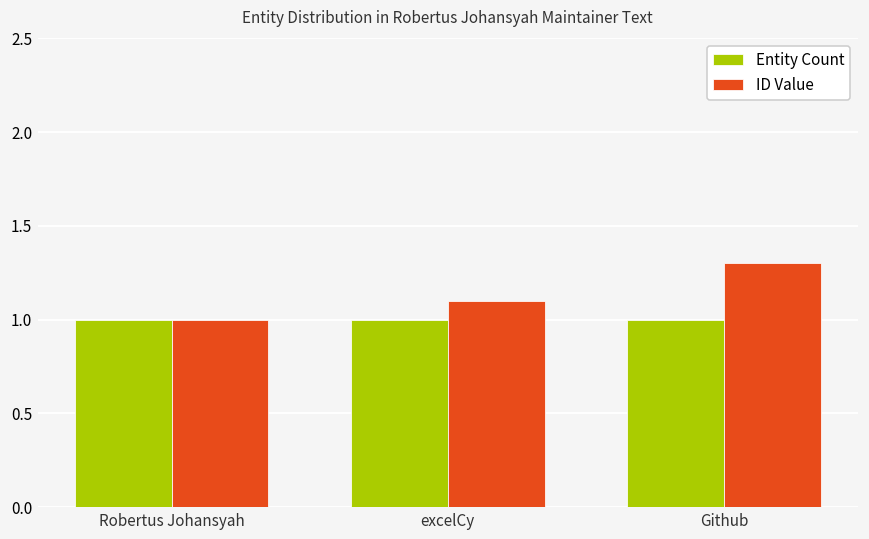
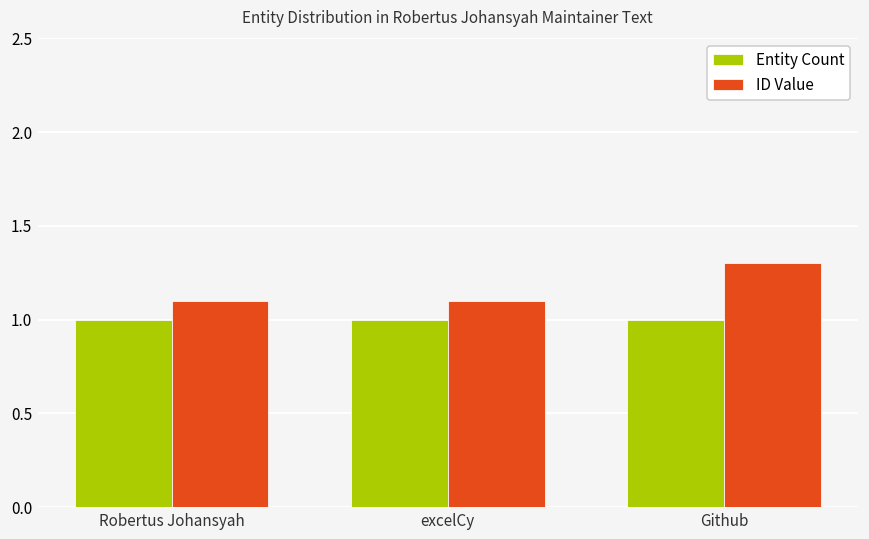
ID Value, Robertus Johansyah: 1.0 -> 1.1
